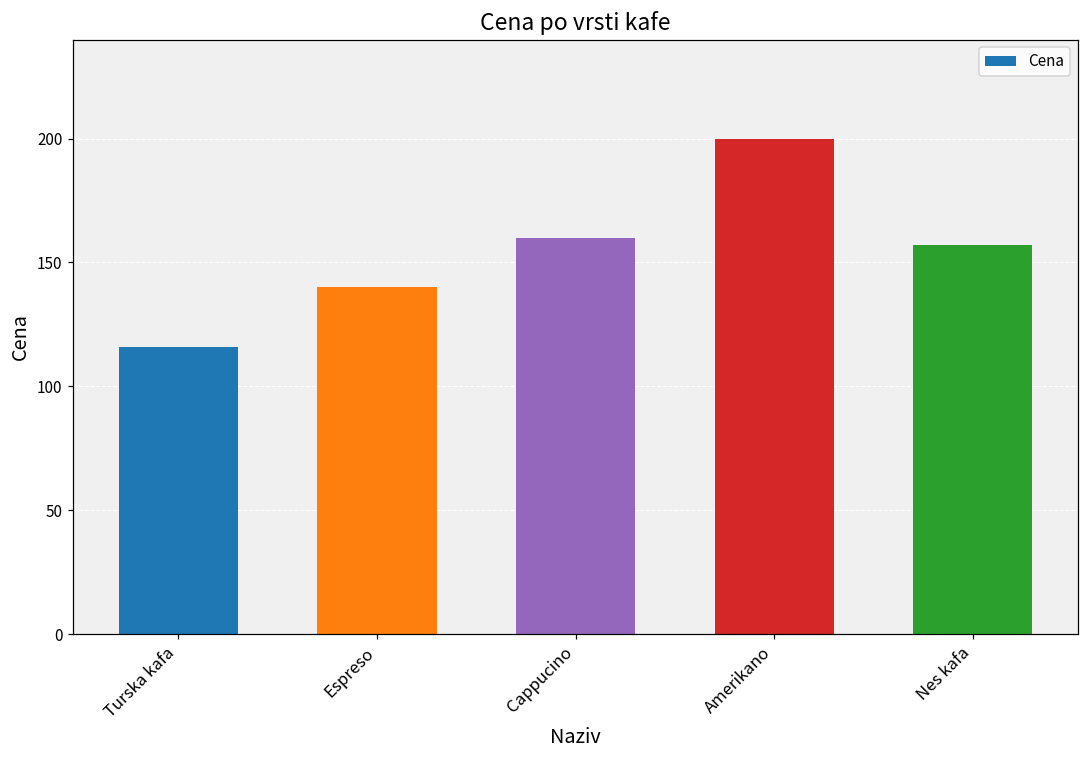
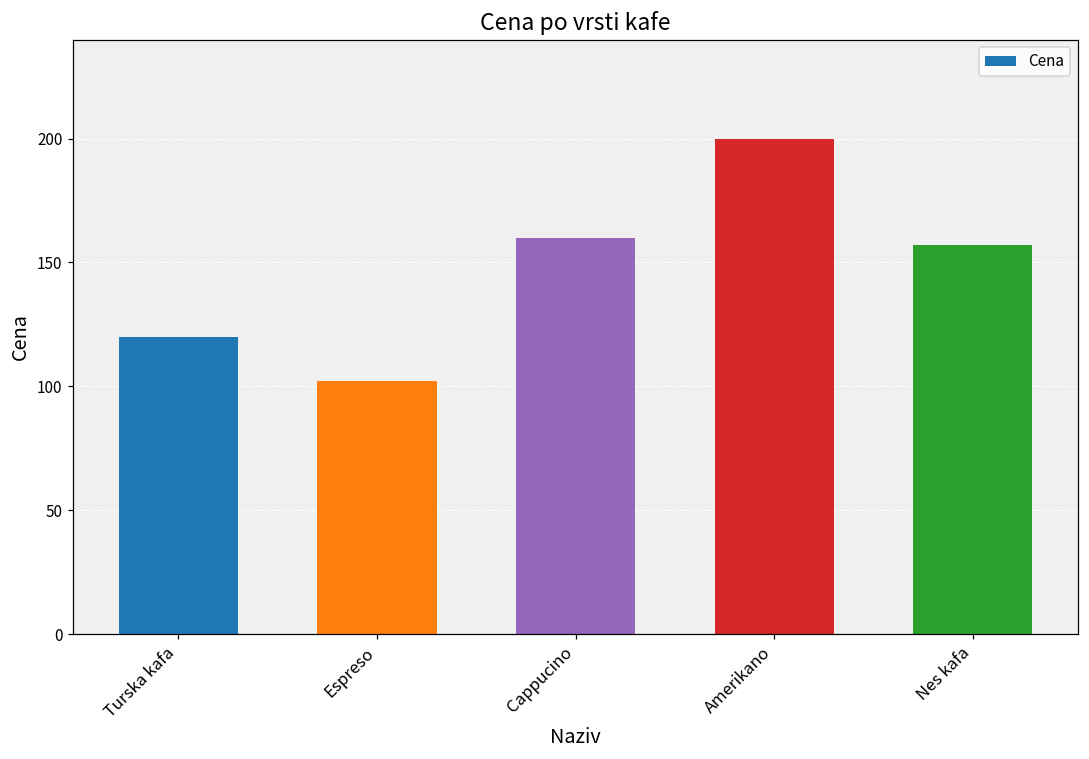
Turska kafa: 116 -> 120
Espreso: 140 -> 102
